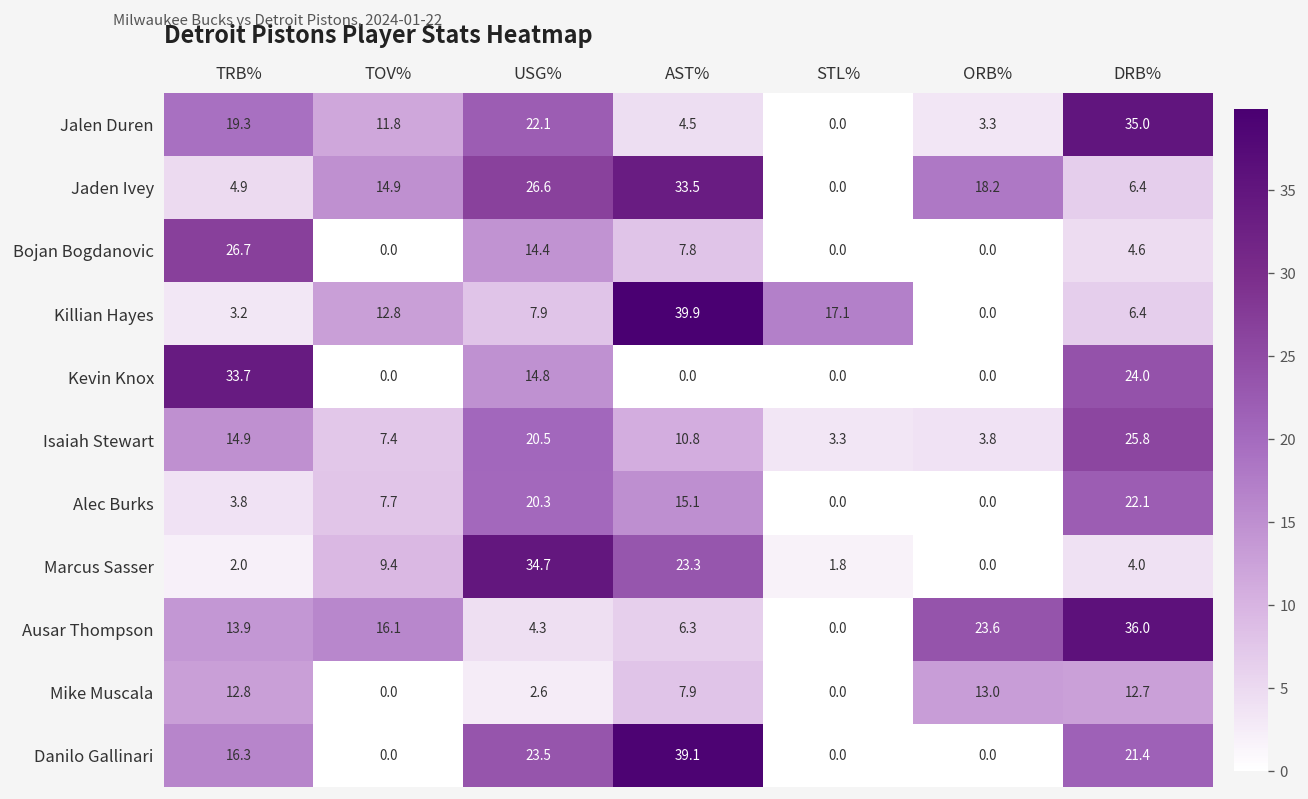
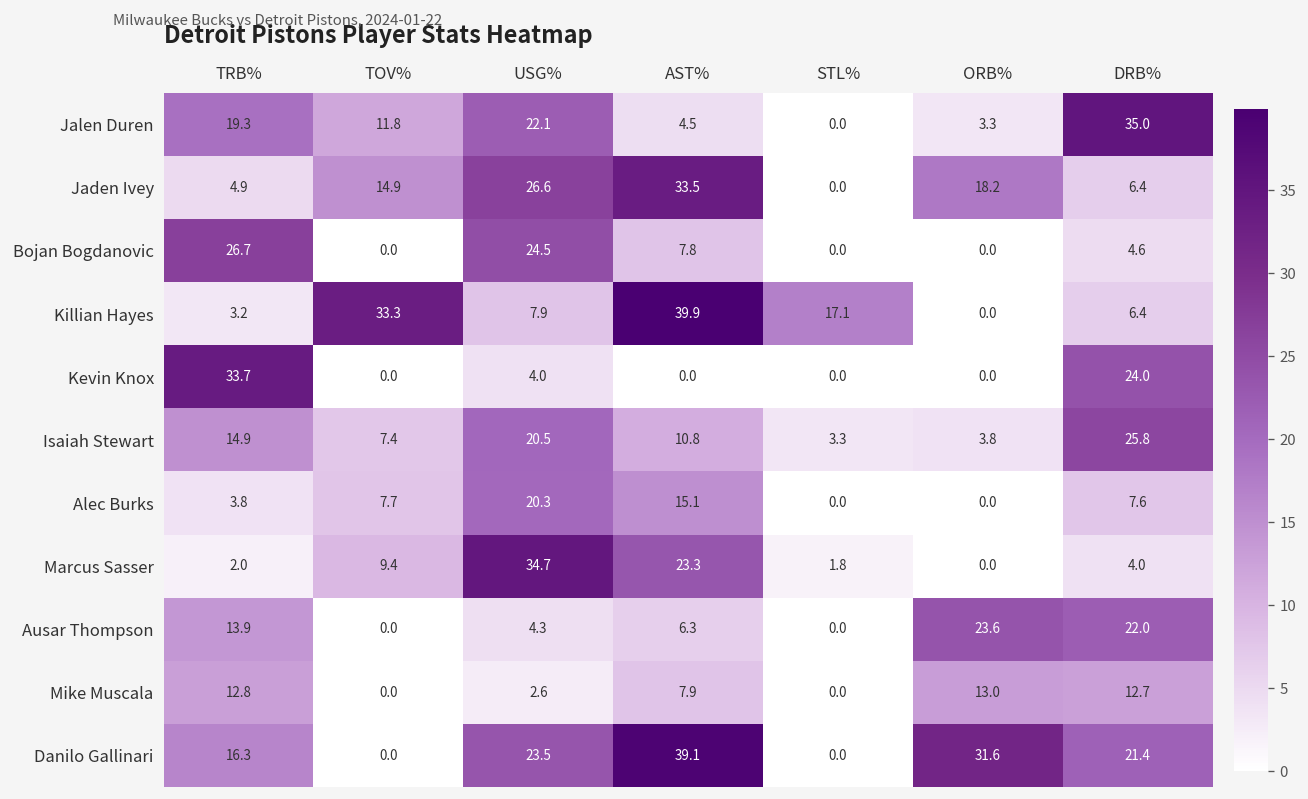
Bojan Bogdanovic, USG%: 14.4 -> 24.5
Killian Hayes, TOV%: 12.8 -> 33.3
Kevin Knox, USG%: 14.8 -> 4.0
Alec Burks, DRB%: 22.1 -> 7.6
Ausar Thompson, TOV%: 16.1 -> 0.0
Ausar Thompson, DRB%: 36.0 -> 22.0
Danilo Gallinari, ORB%: 0.0 -> 31.6
